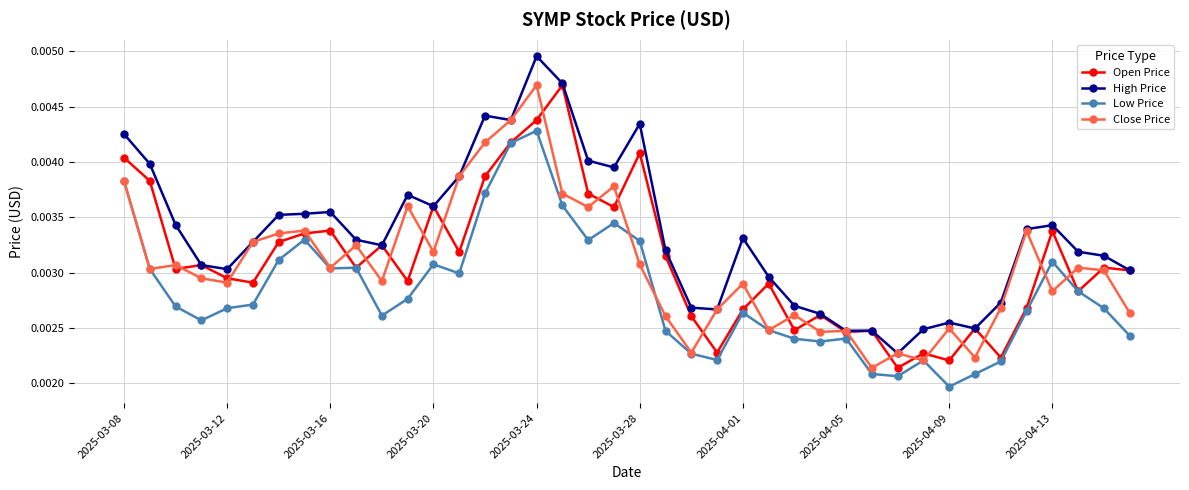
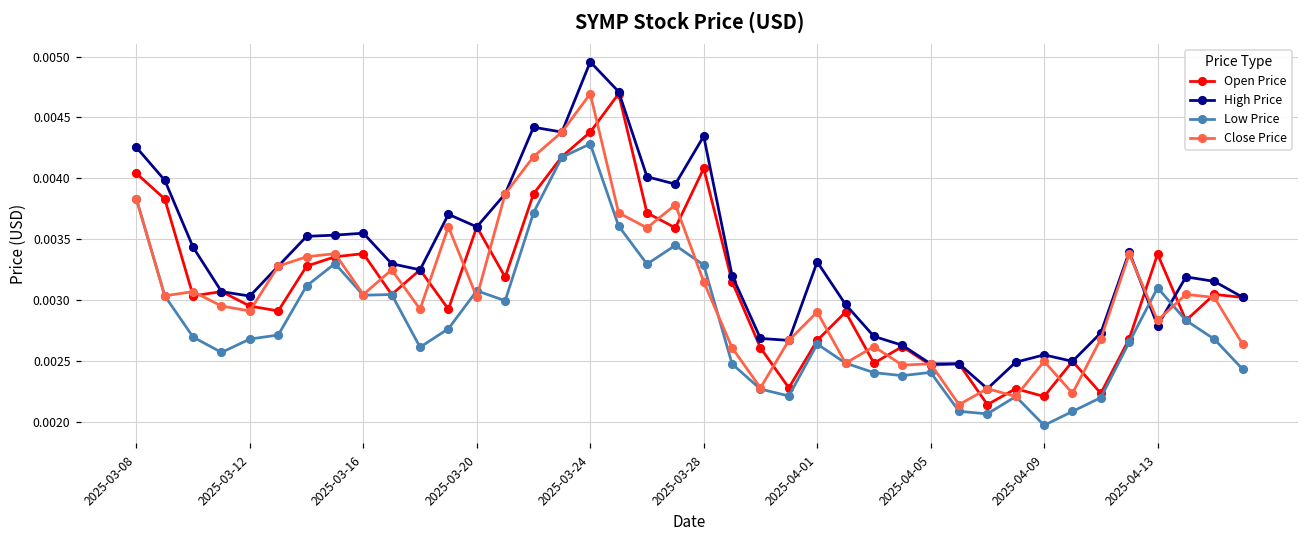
Close Price, 2025-03-20: 0.00319 -> 0.00302
Close Price, 2025-03-28: 0.00307 -> 0.00315
High Price, 2025-04-13: 0.00343 -> 0.00279
